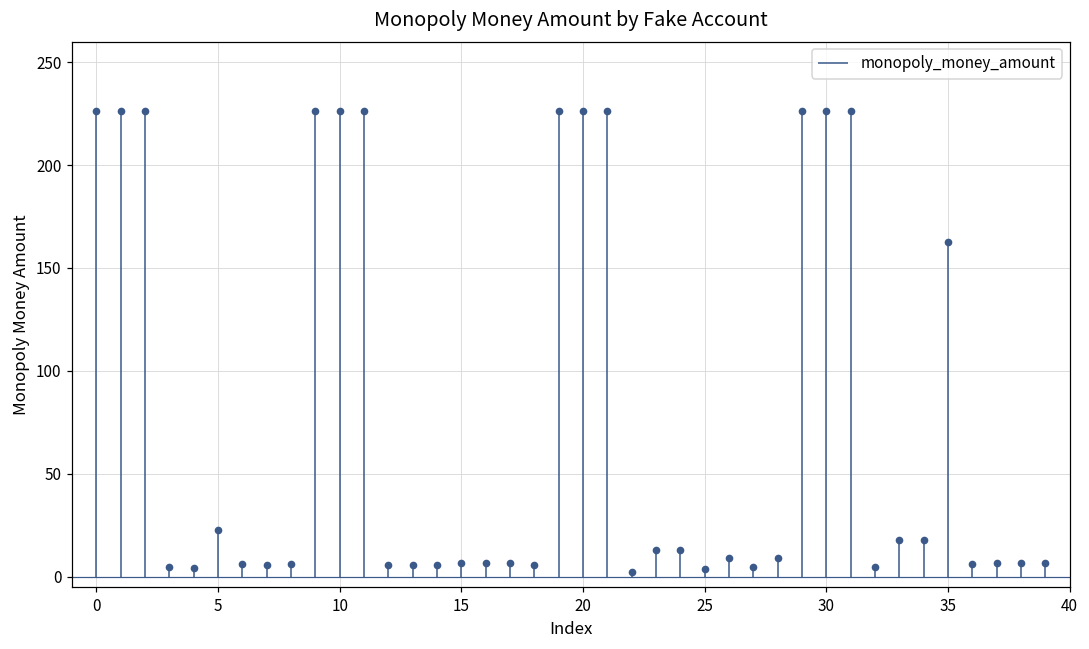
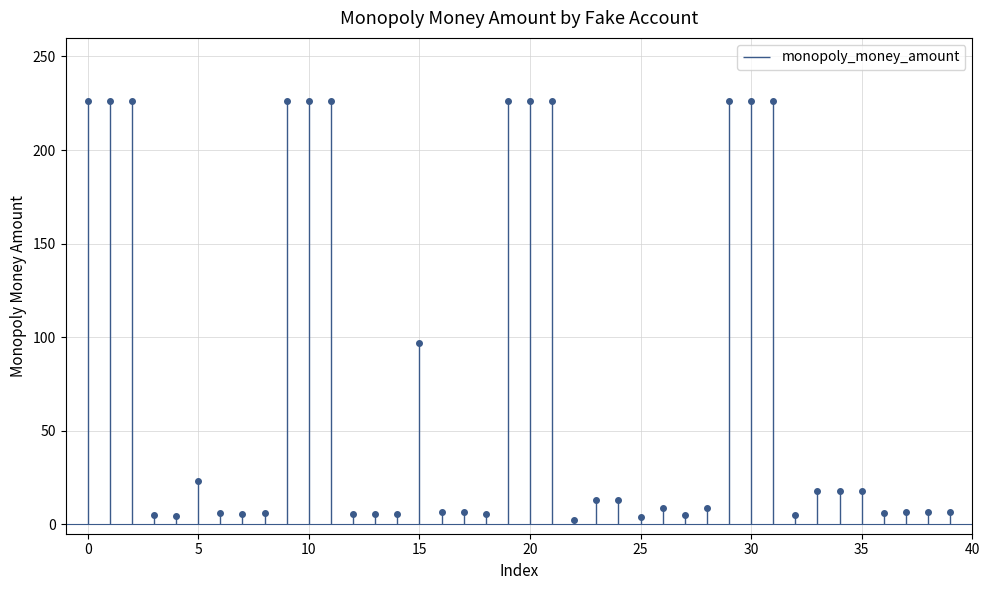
15: 7 -> 97
35: 163 -> 18
